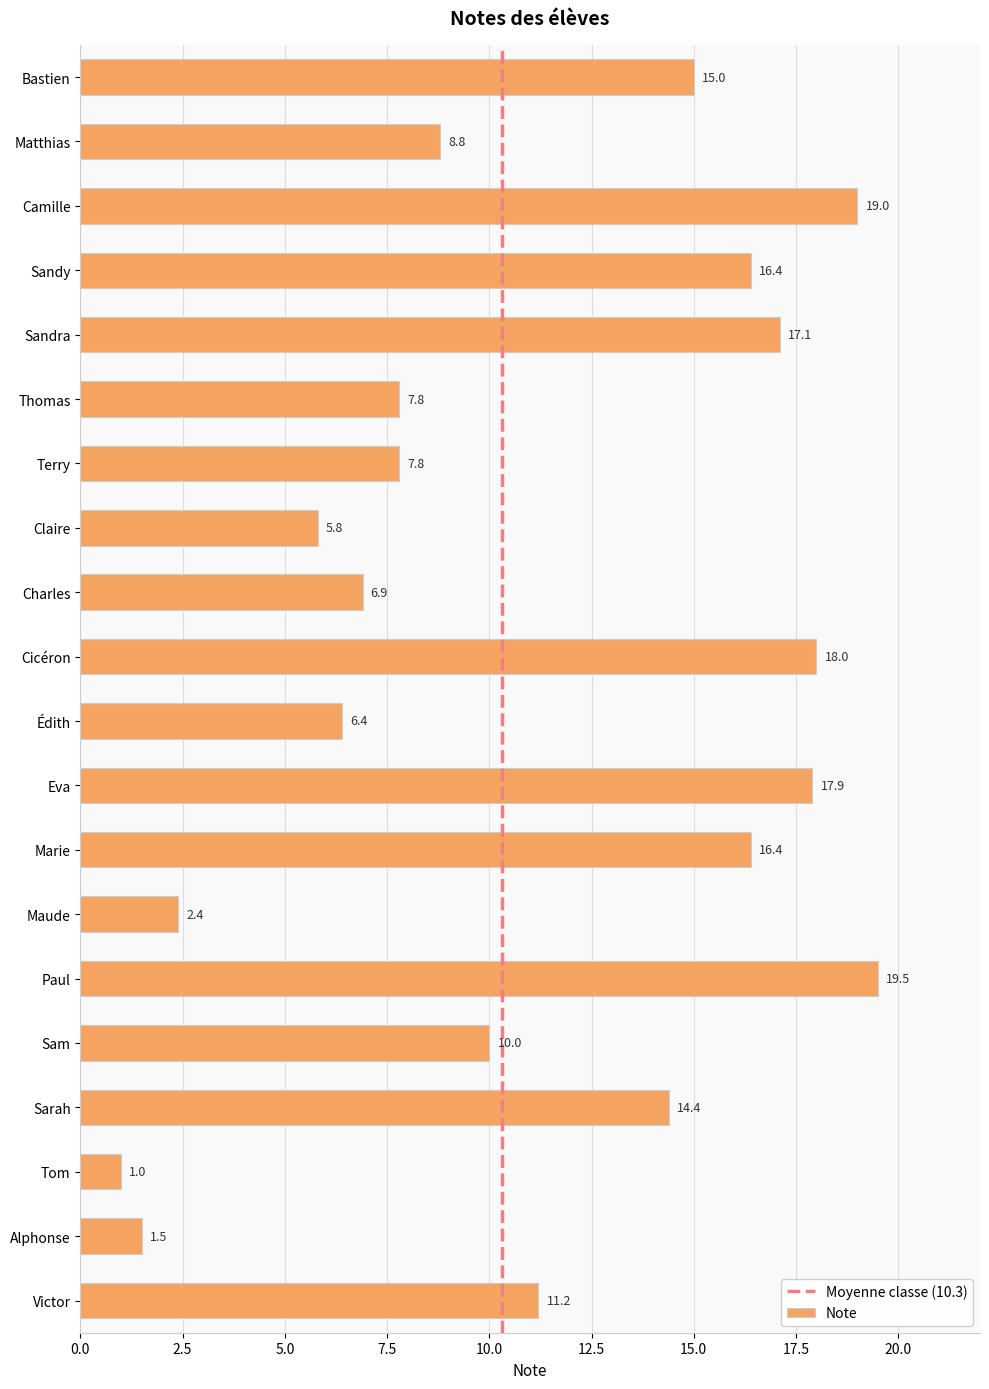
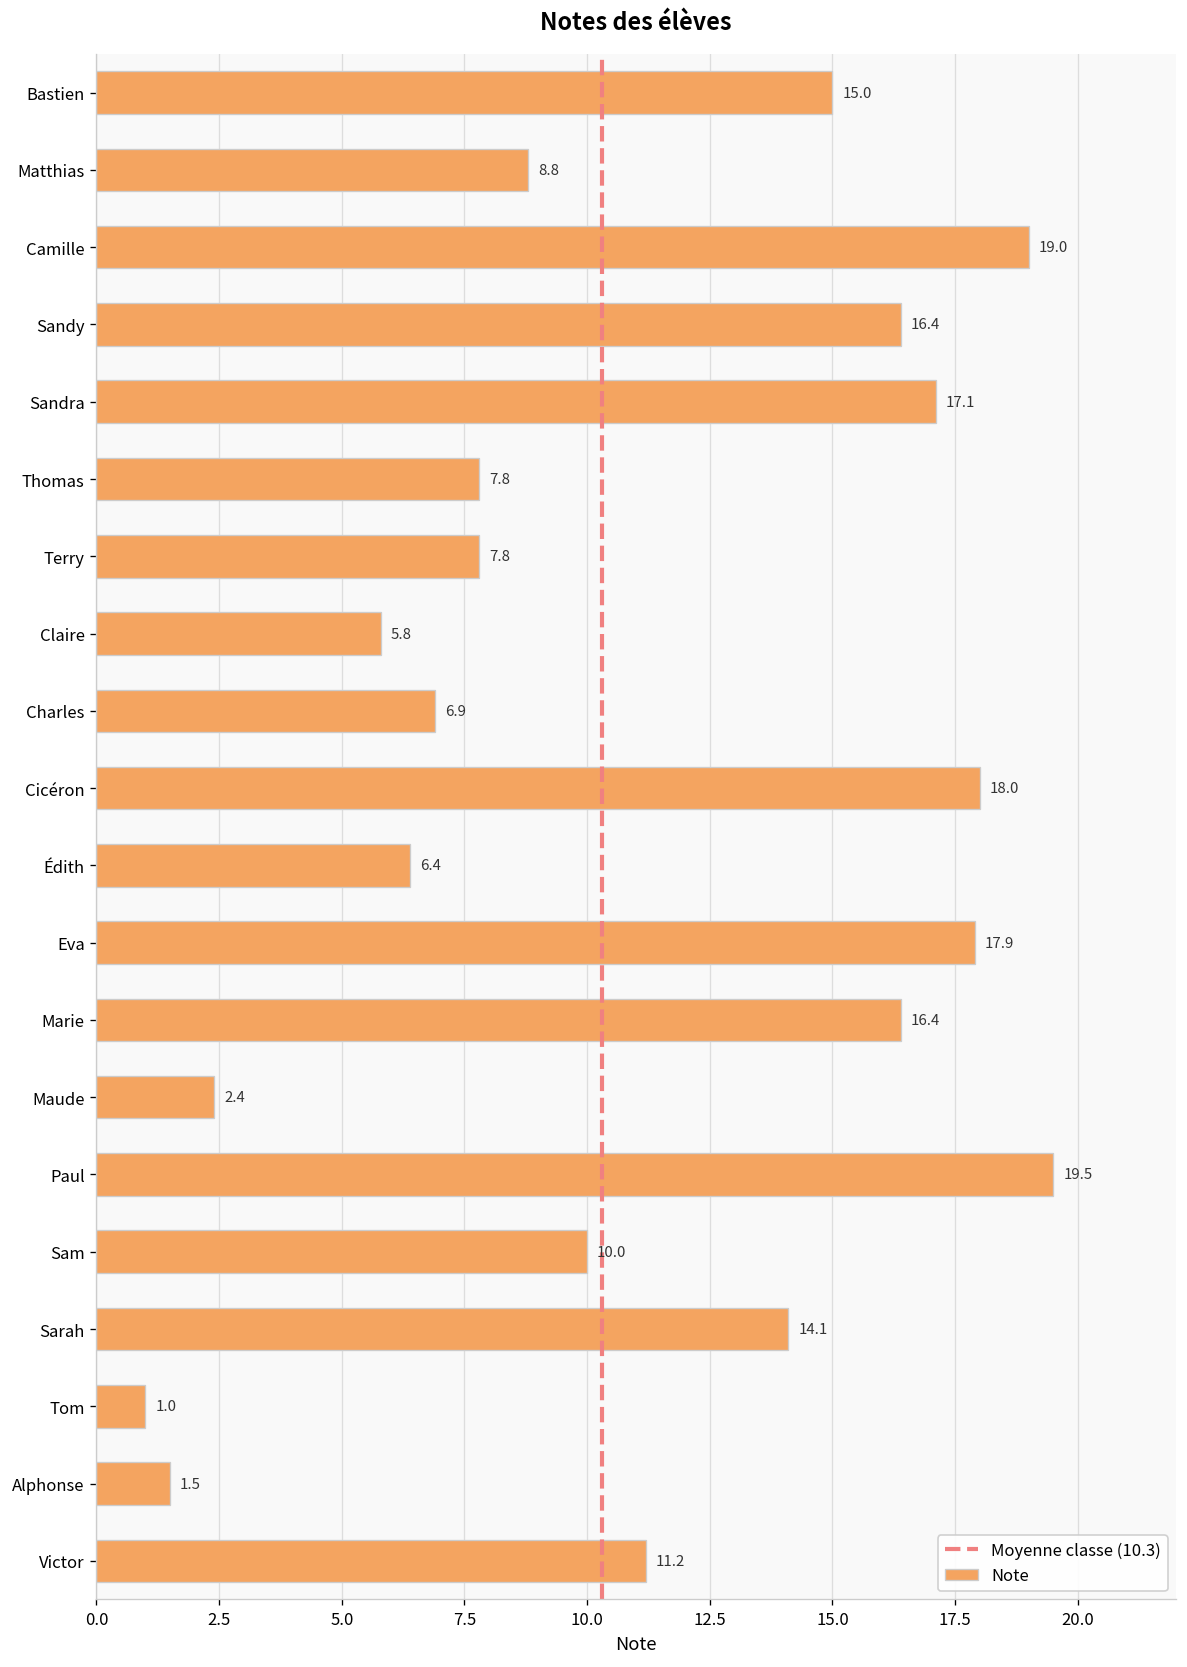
Sarah: 14.4 -> 14.1
